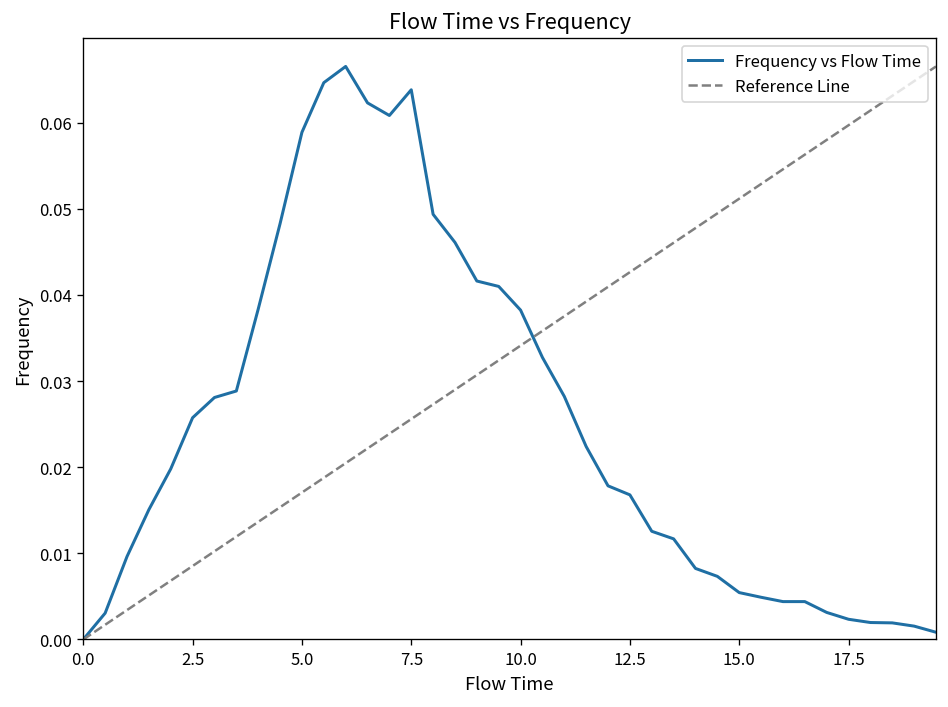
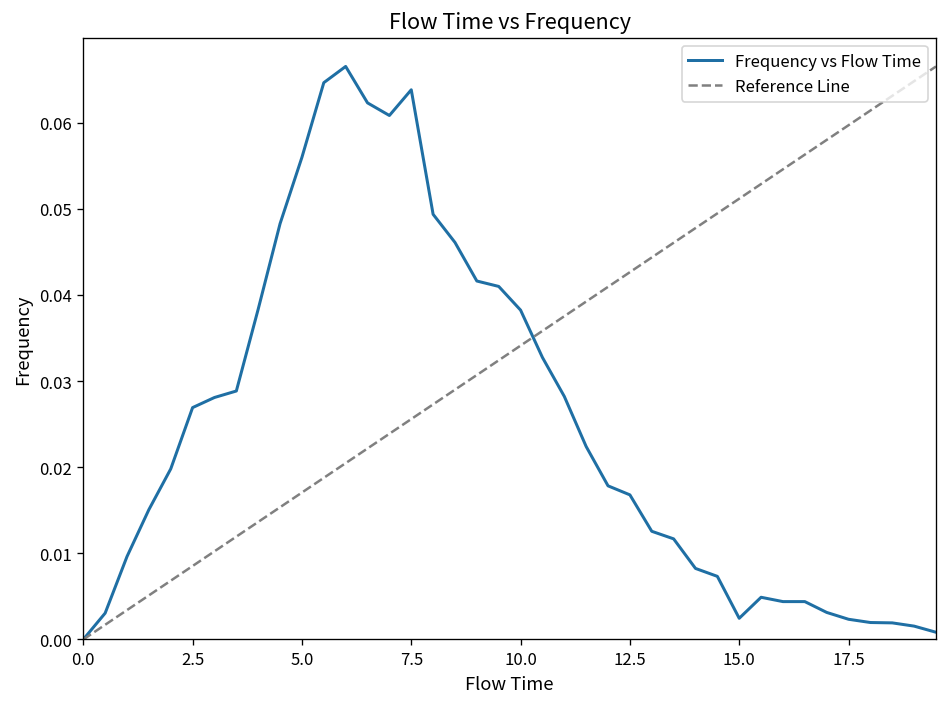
Frequency vs Flow Time, 2.5: 0.026 -> 0.027
Frequency vs Flow Time, 5.0: 0.059 -> 0.056
Frequency vs Flow Time, 15.0: 0.005 -> 0.002
